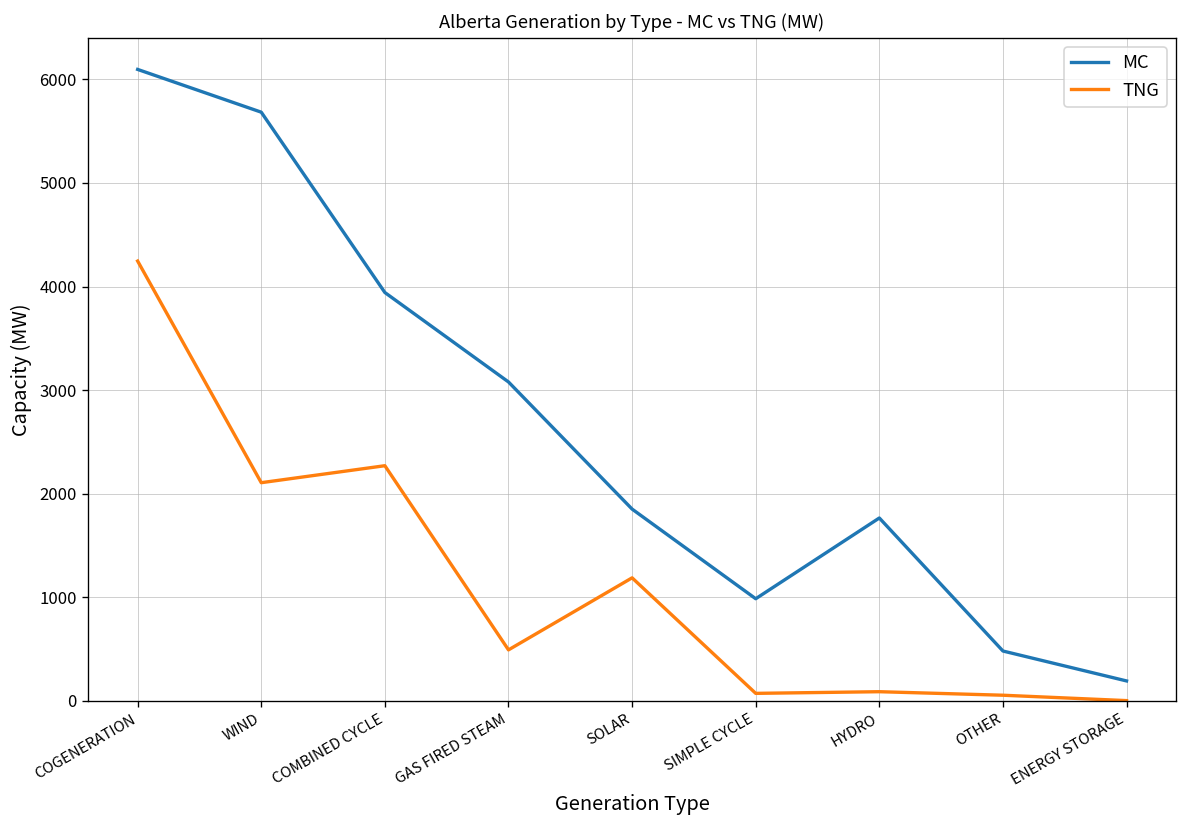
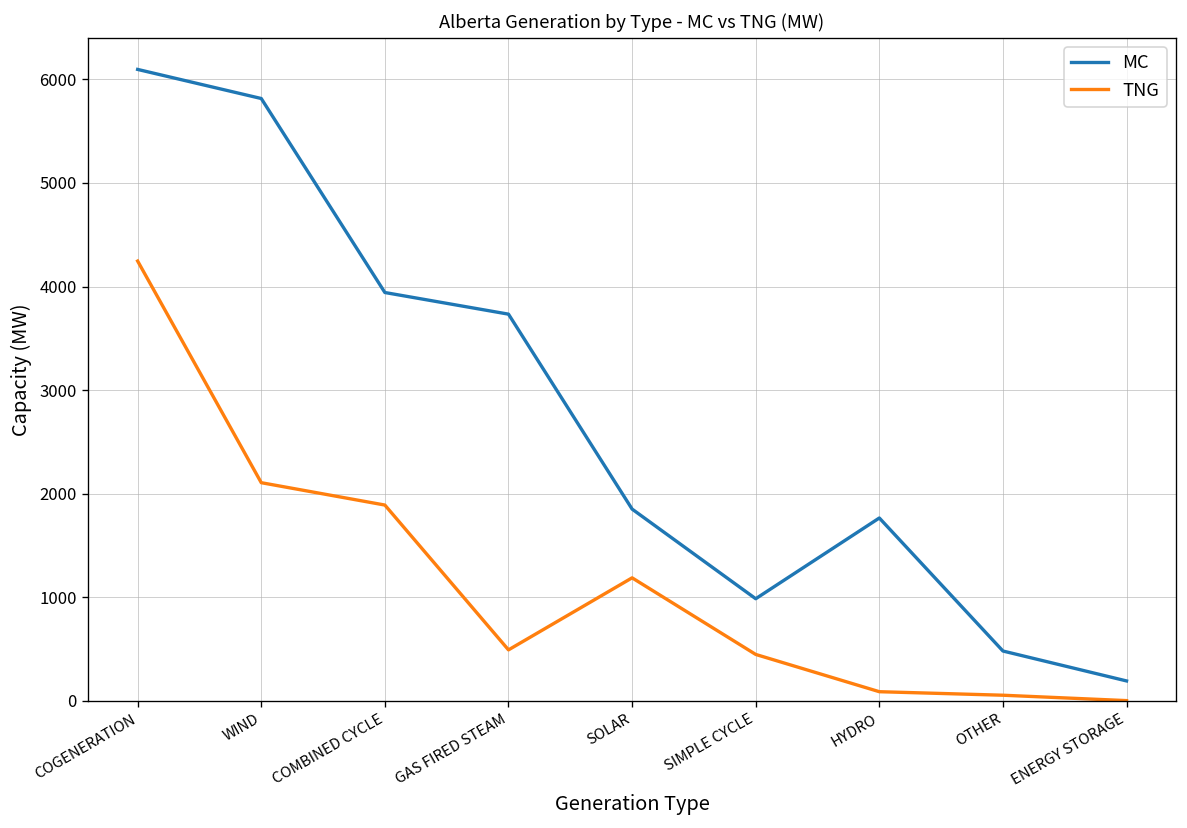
MC, WIND: 5700 -> 5800
TNG, COMBINED CYCLE: 2300 -> 1900
MC, GAS FIRED STEAM: 3100 -> 3700
TNG, SIMPLE CYCLE: 100 -> 400
